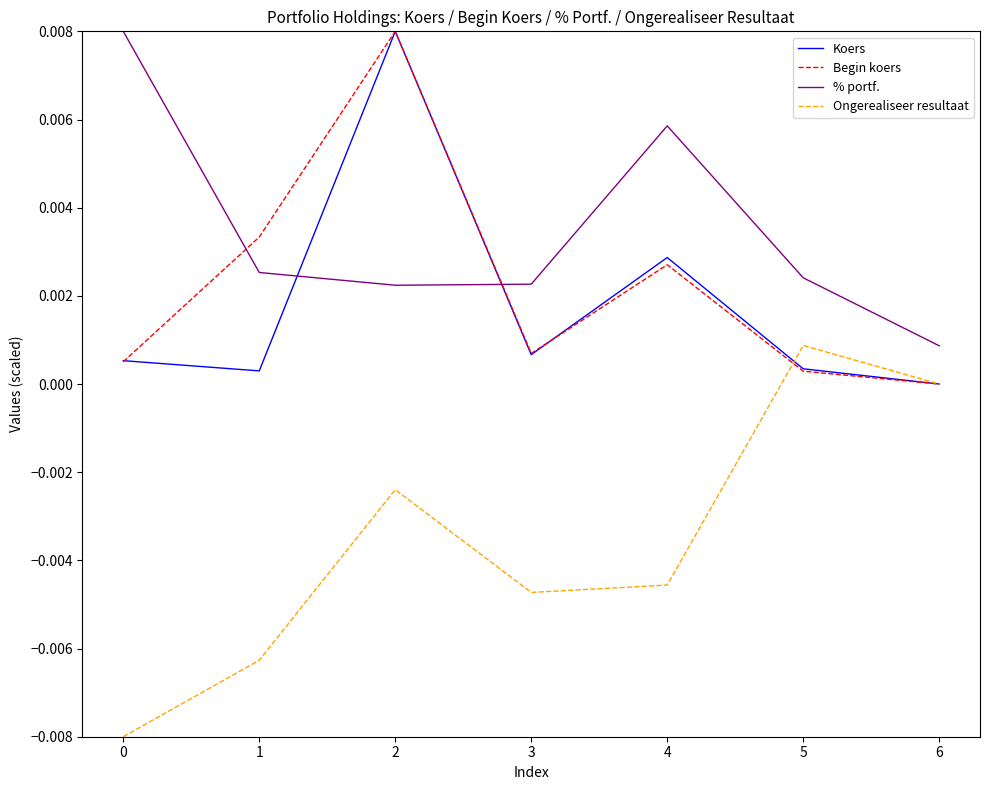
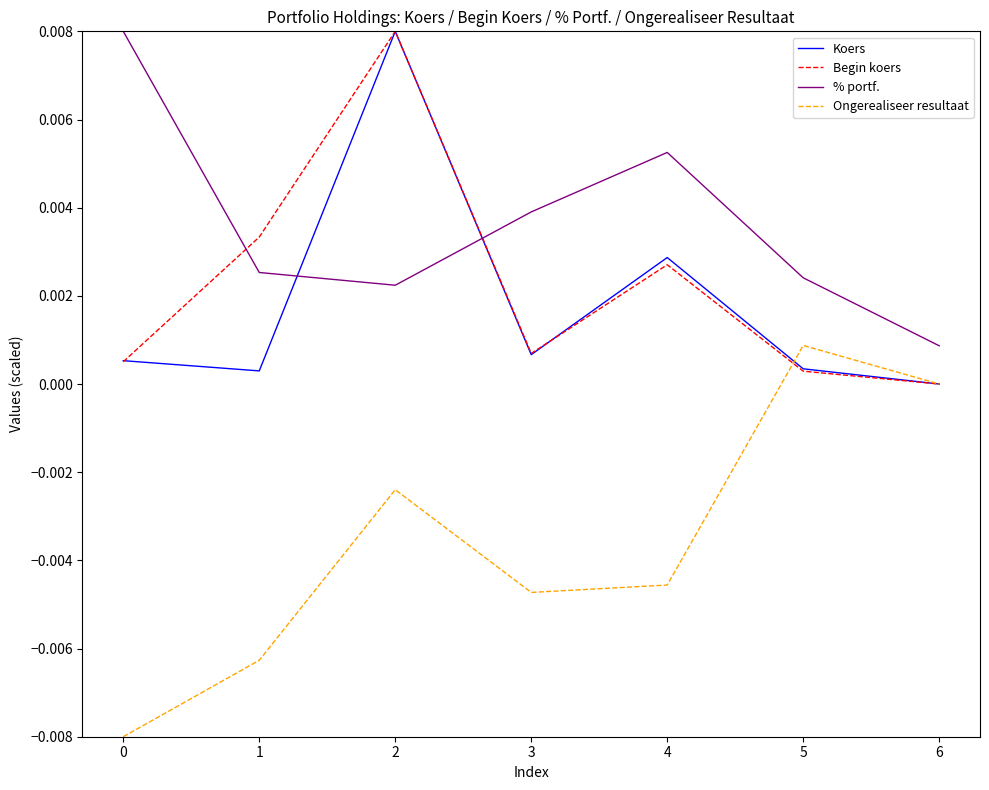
% portf., 3: 0.0023 -> 0.0039
% portf., 4: 0.0059 -> 0.0053
